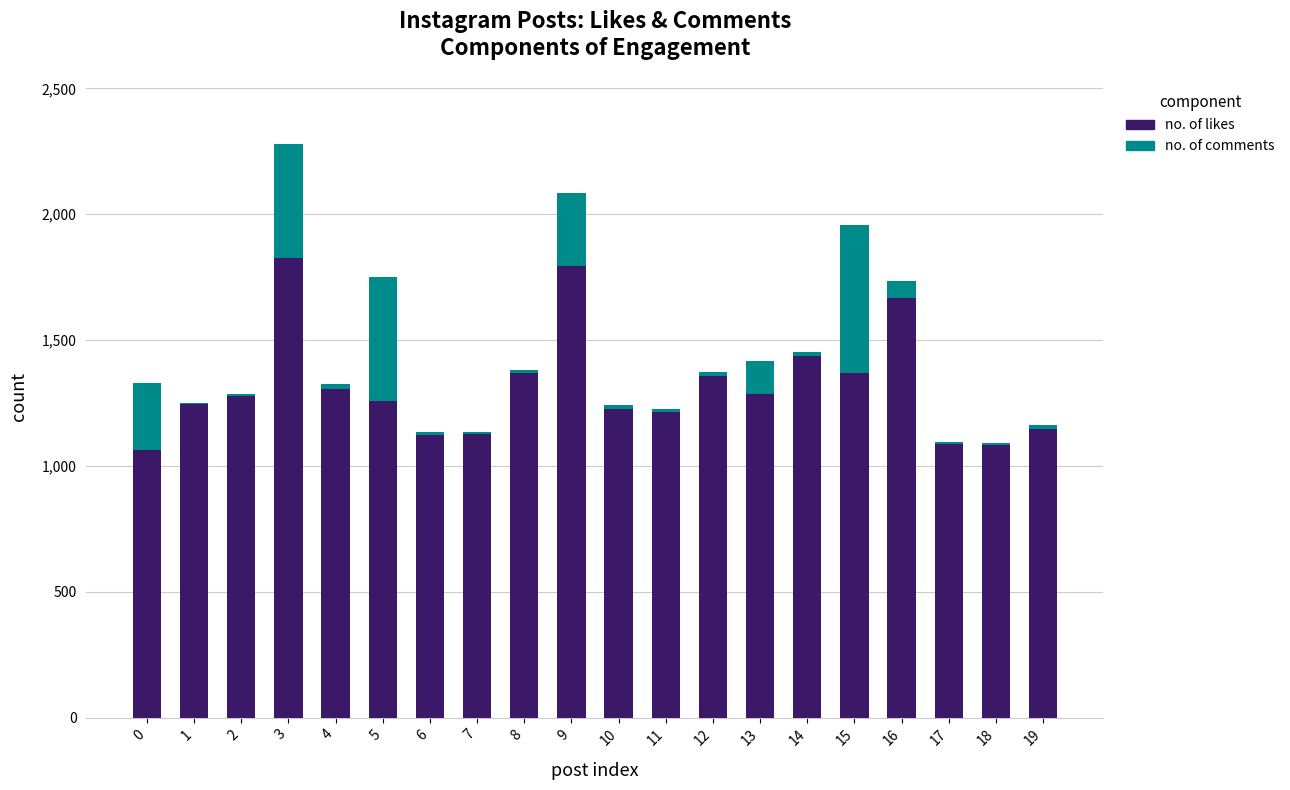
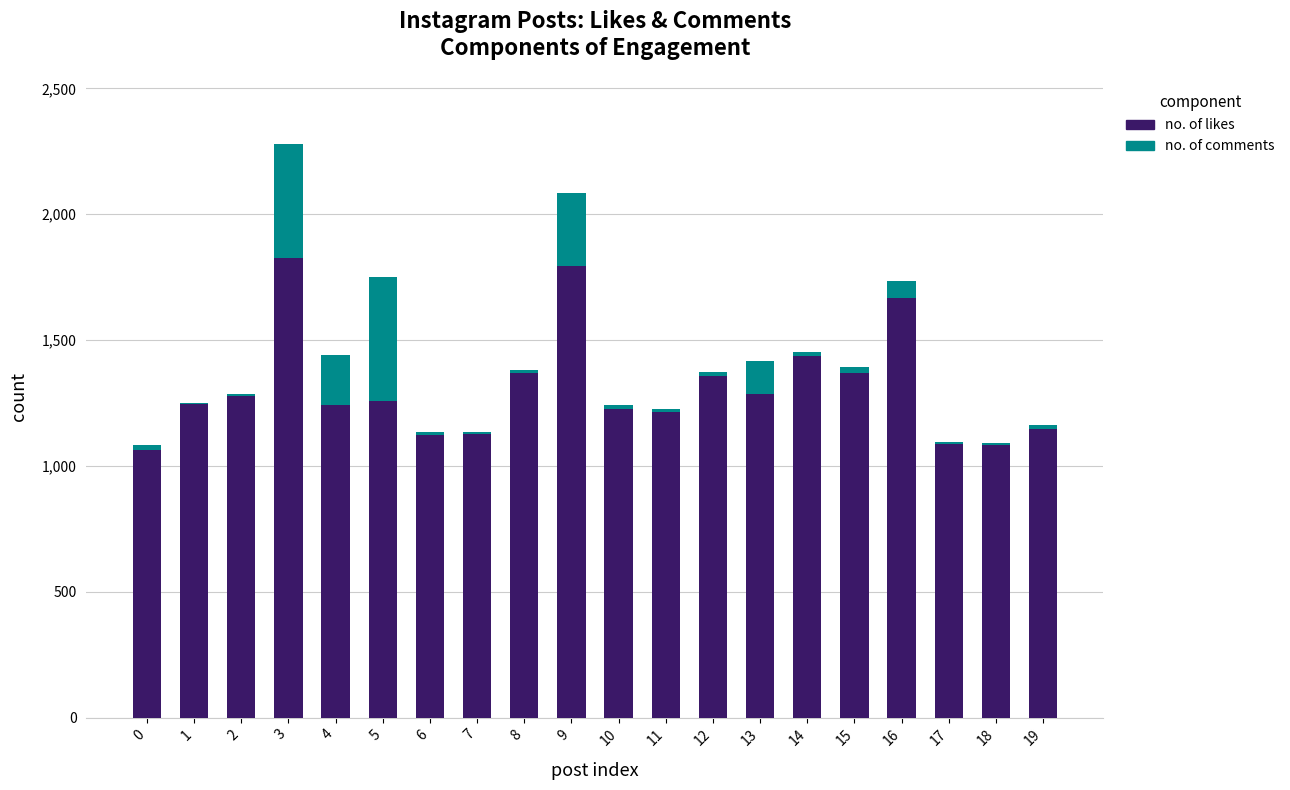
no. of comments, 0: 270 -> 20
no. of likes, 4: 1,310 -> 1,240
no. of comments, 4: 20 -> 200
no. of comments, 15: 590 -> 20
